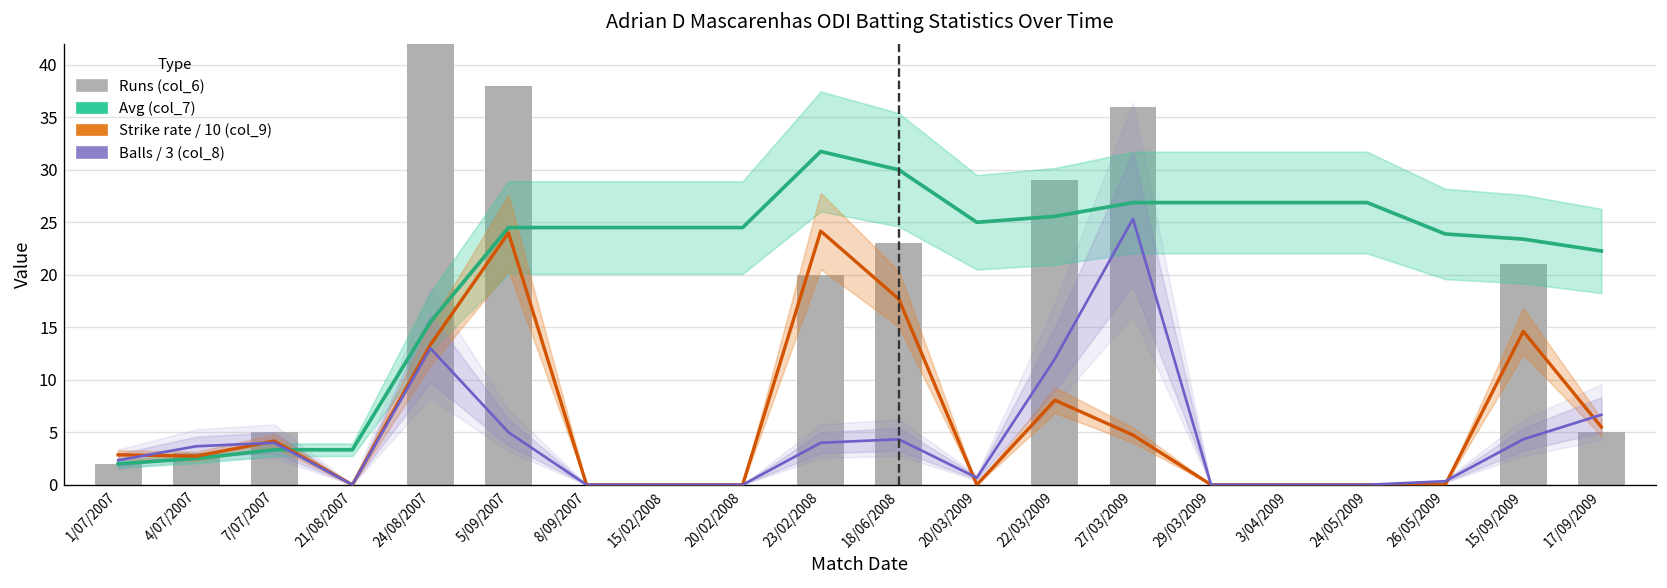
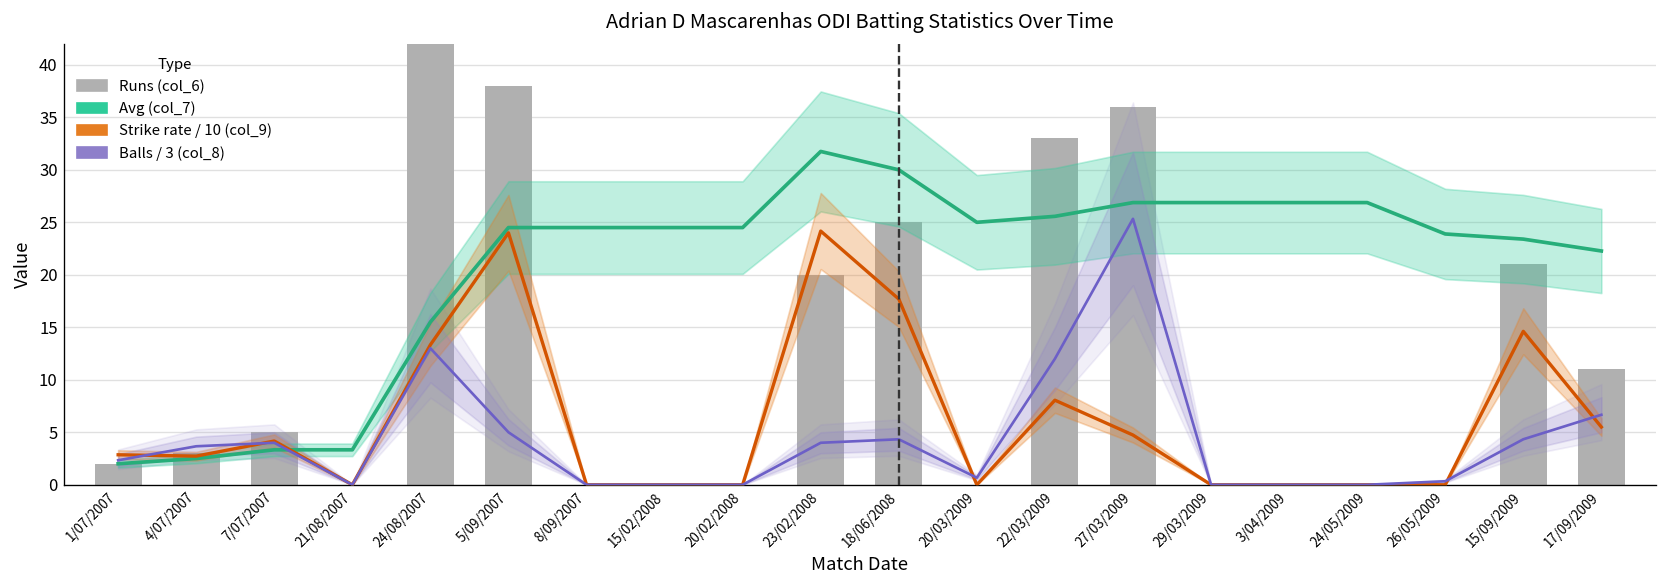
Runs (col_6), 18/06/2008: 23 -> 25
Runs (col_6), 22/03/2009: 29 -> 33
Runs (col_6), 17/09/2009: 5 -> 11
